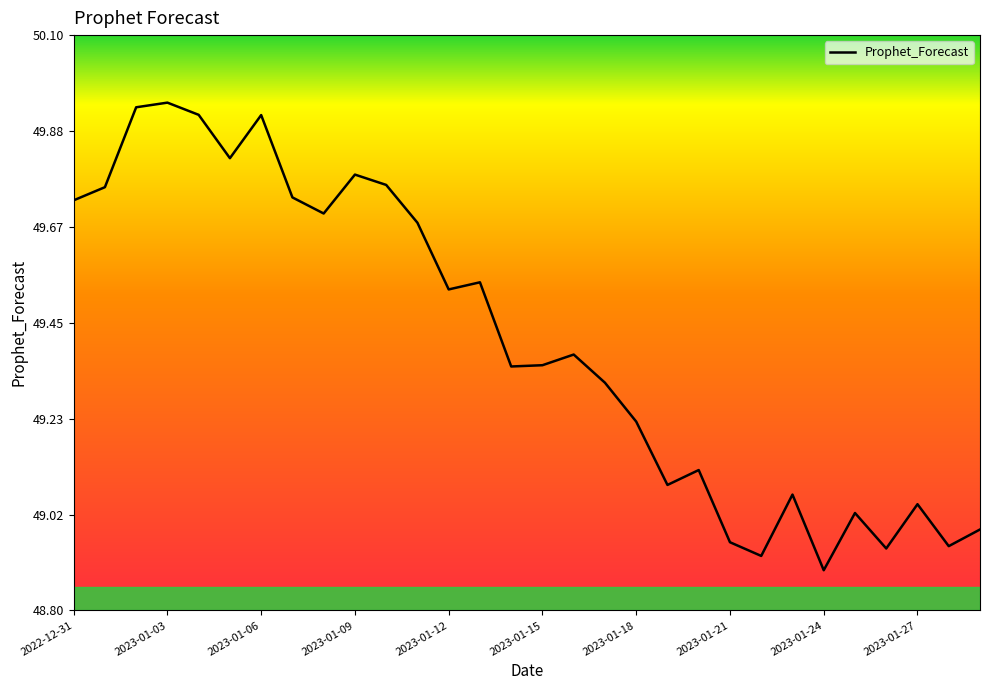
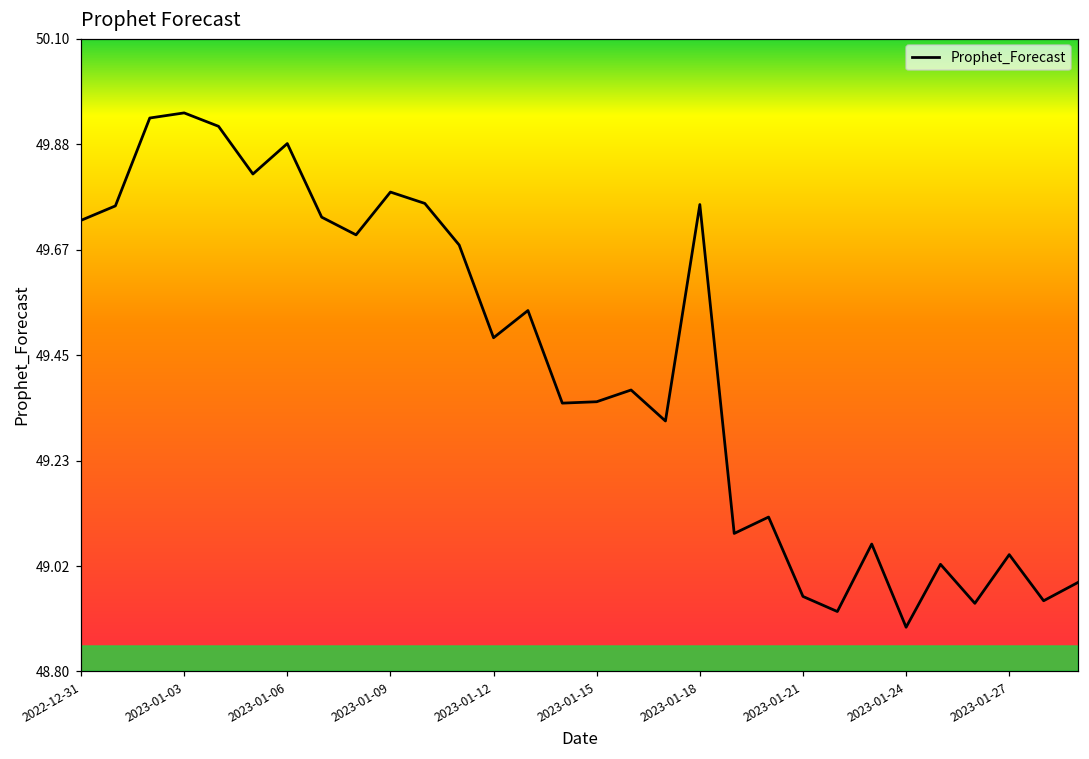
Prophet_Forecast, 2023-01-06: 49.92 -> 49.88
Prophet_Forecast, 2023-01-12: 49.53 -> 49.49
Prophet_Forecast, 2023-01-18: 49.23 -> 49.76
